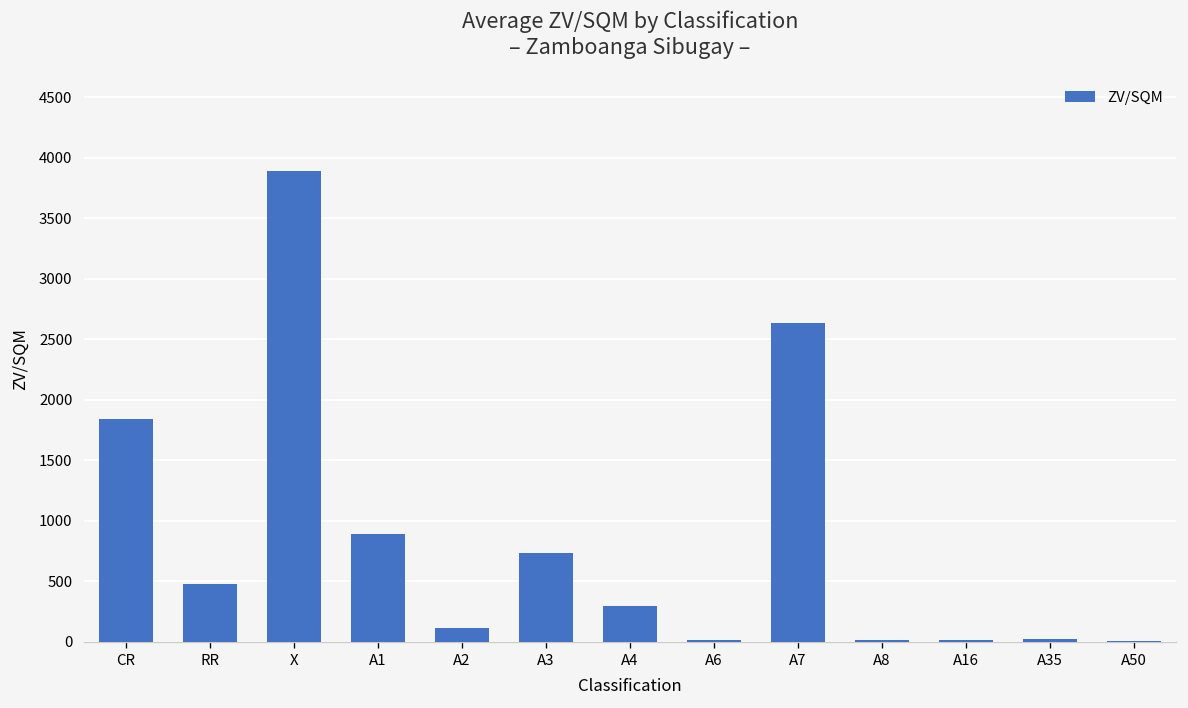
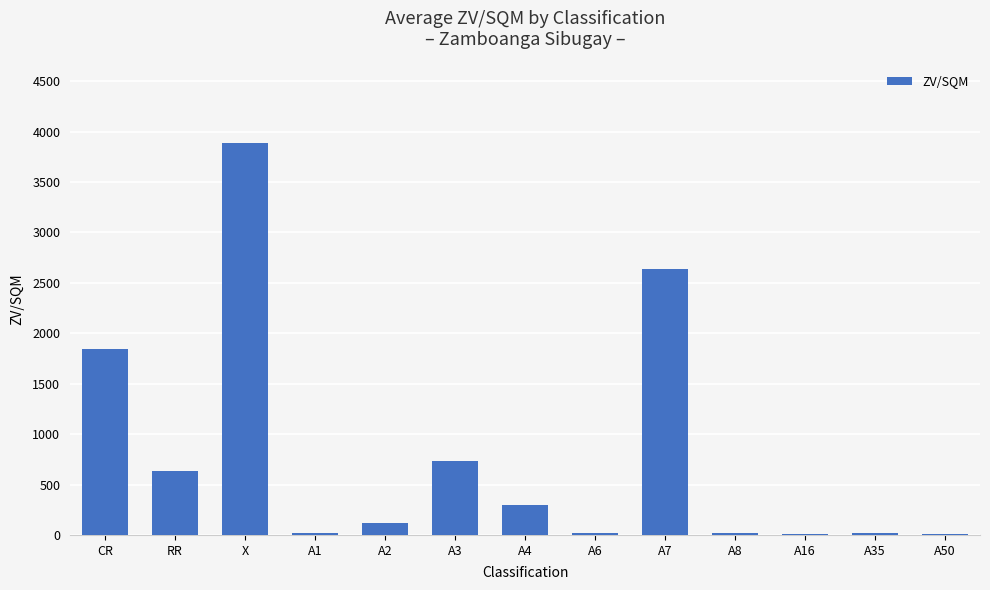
RR: 480 -> 630
A1: 890 -> 20
